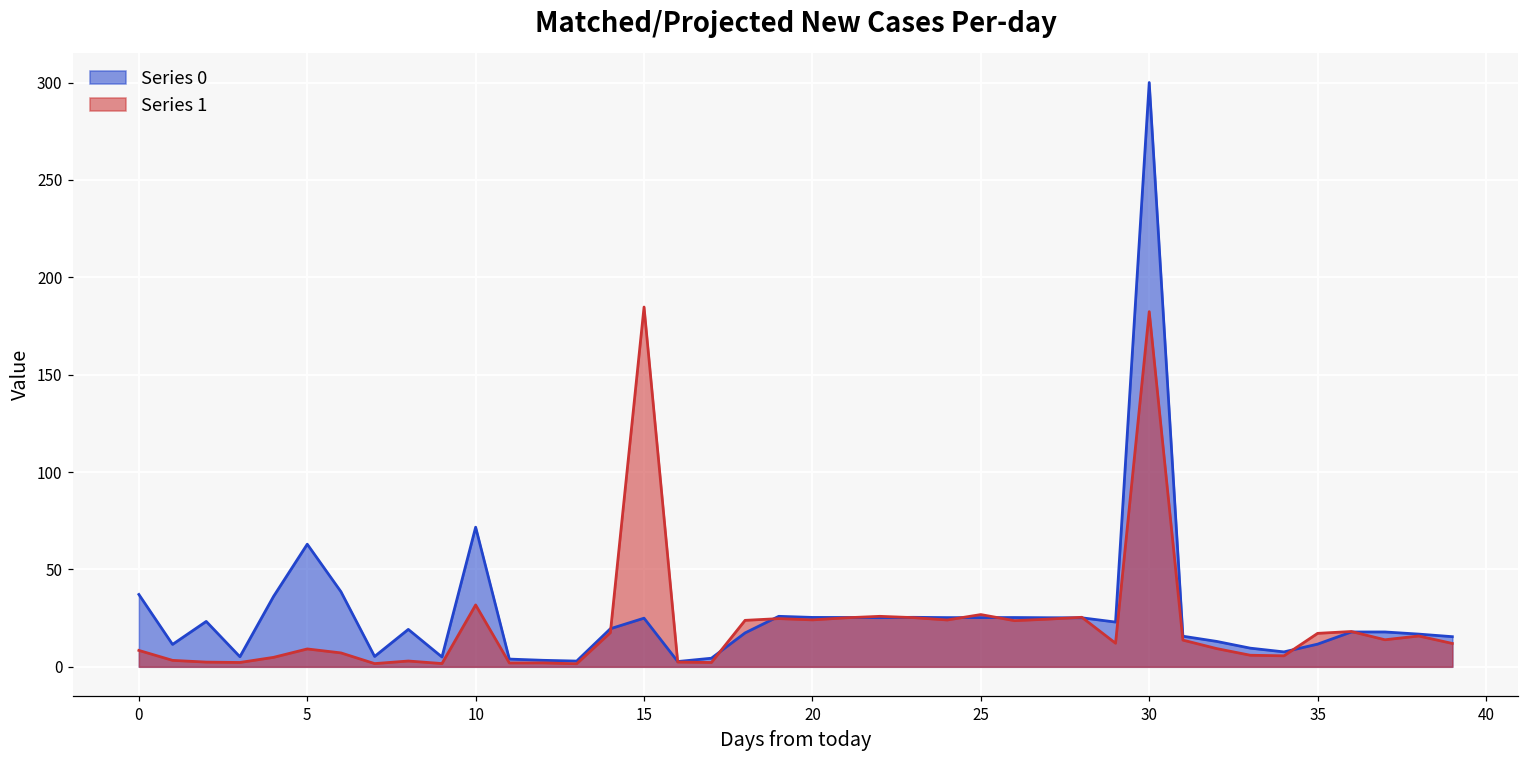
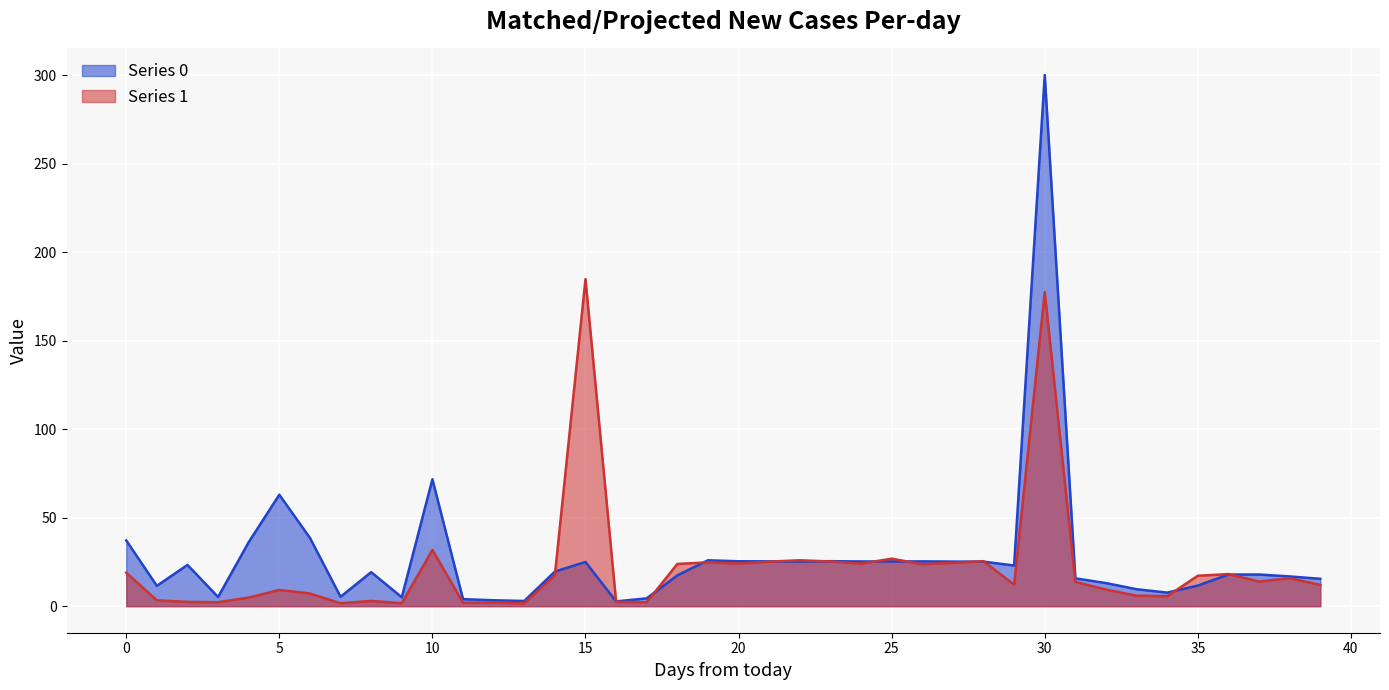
Series 1, 0: 8 -> 19
Series 1, 30: 182 -> 177
